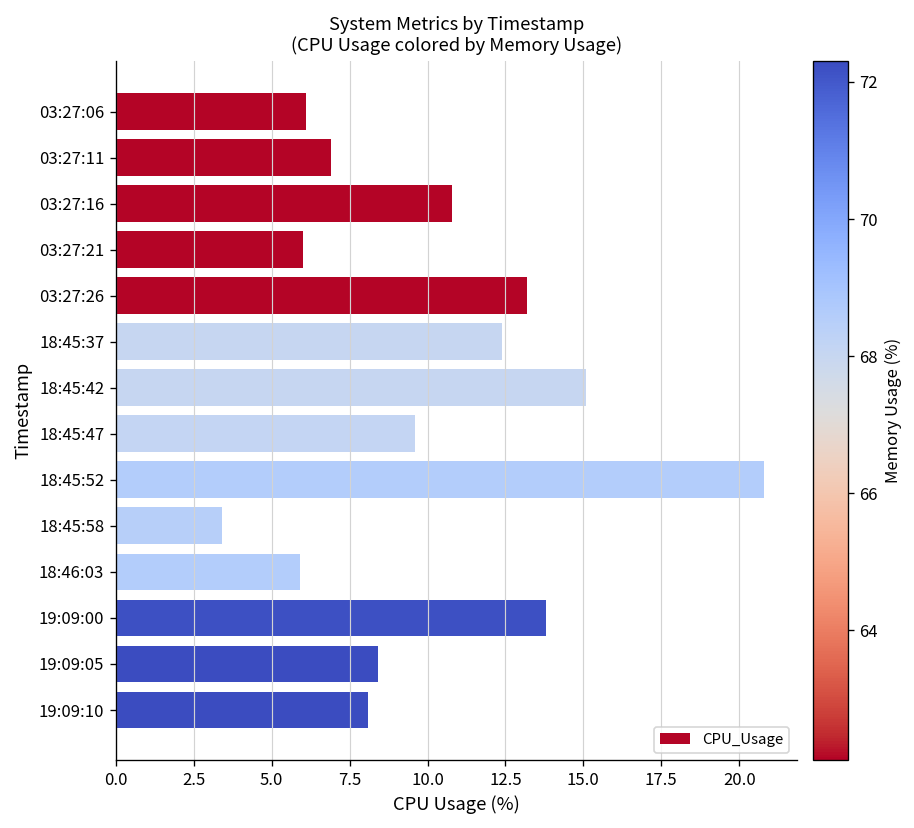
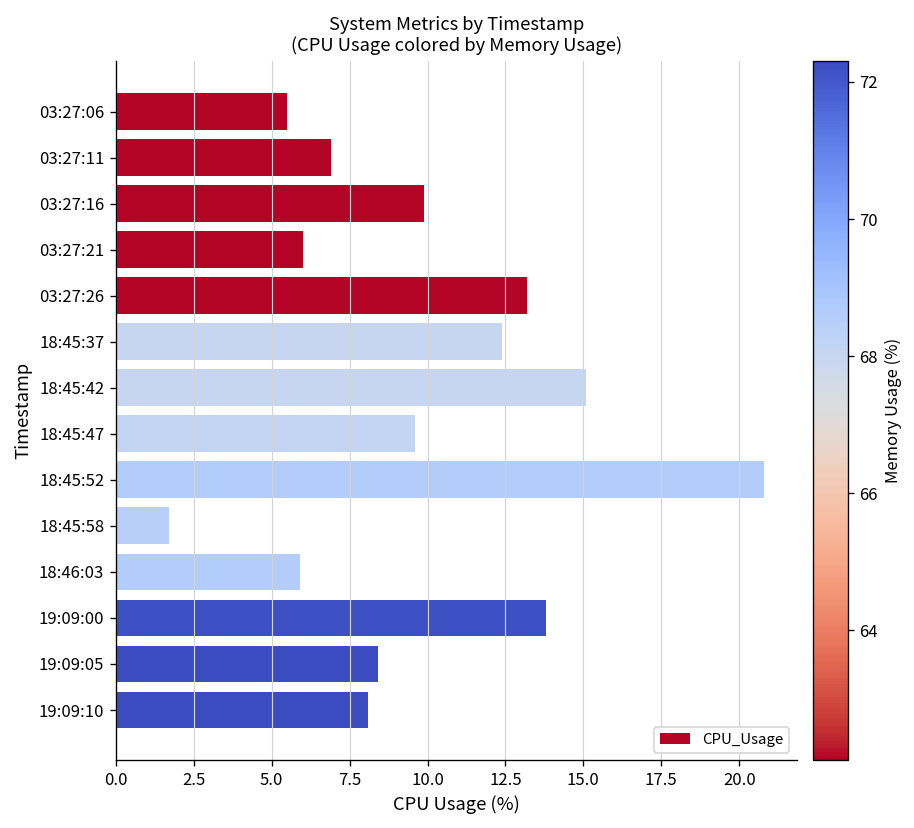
03:27:06: 6.1 -> 5.5
03:27:16: 10.8 -> 9.9
18:45:58: 3.4 -> 1.7
